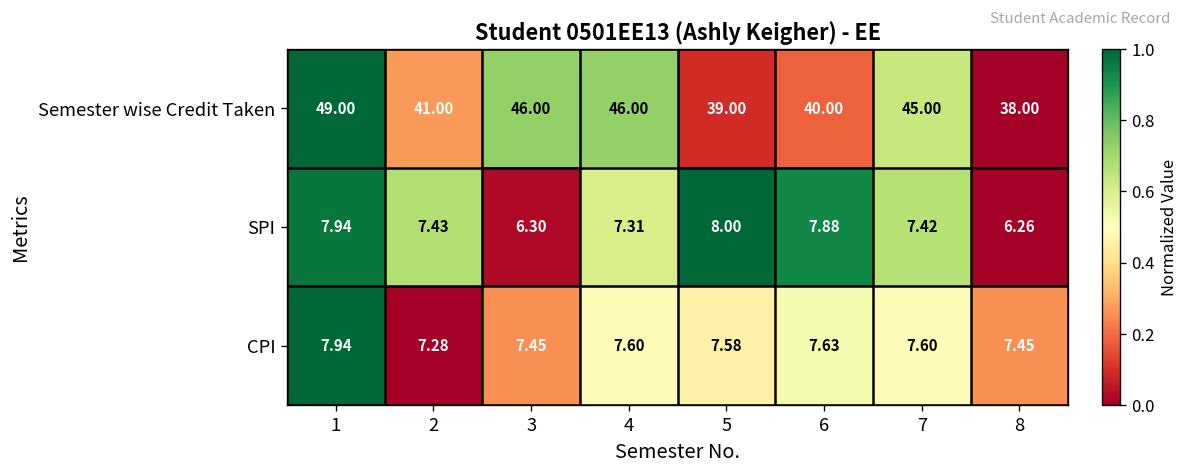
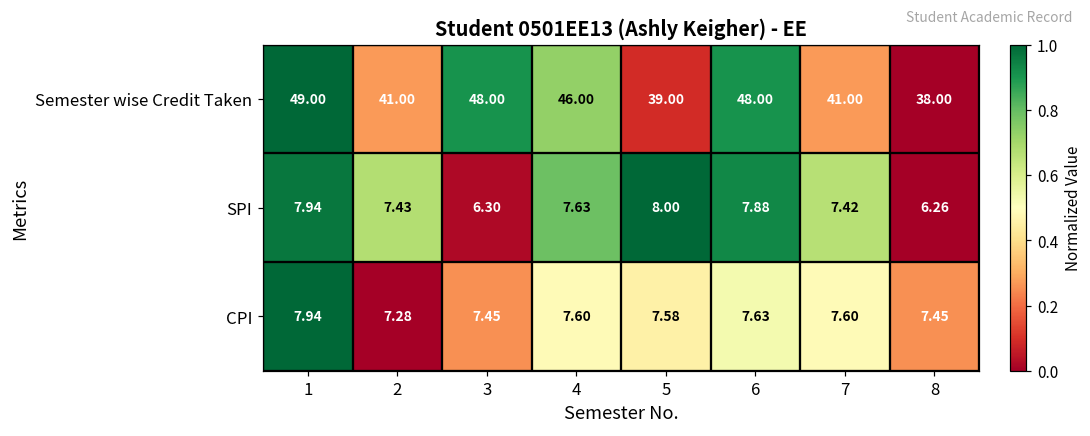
Semester wise Credit Taken, 3: 46.00 -> 48.00
Semester wise Credit Taken, 6: 40.00 -> 48.00
Semester wise Credit Taken, 7: 45.00 -> 41.00
SPI, 4: 7.31 -> 7.63
